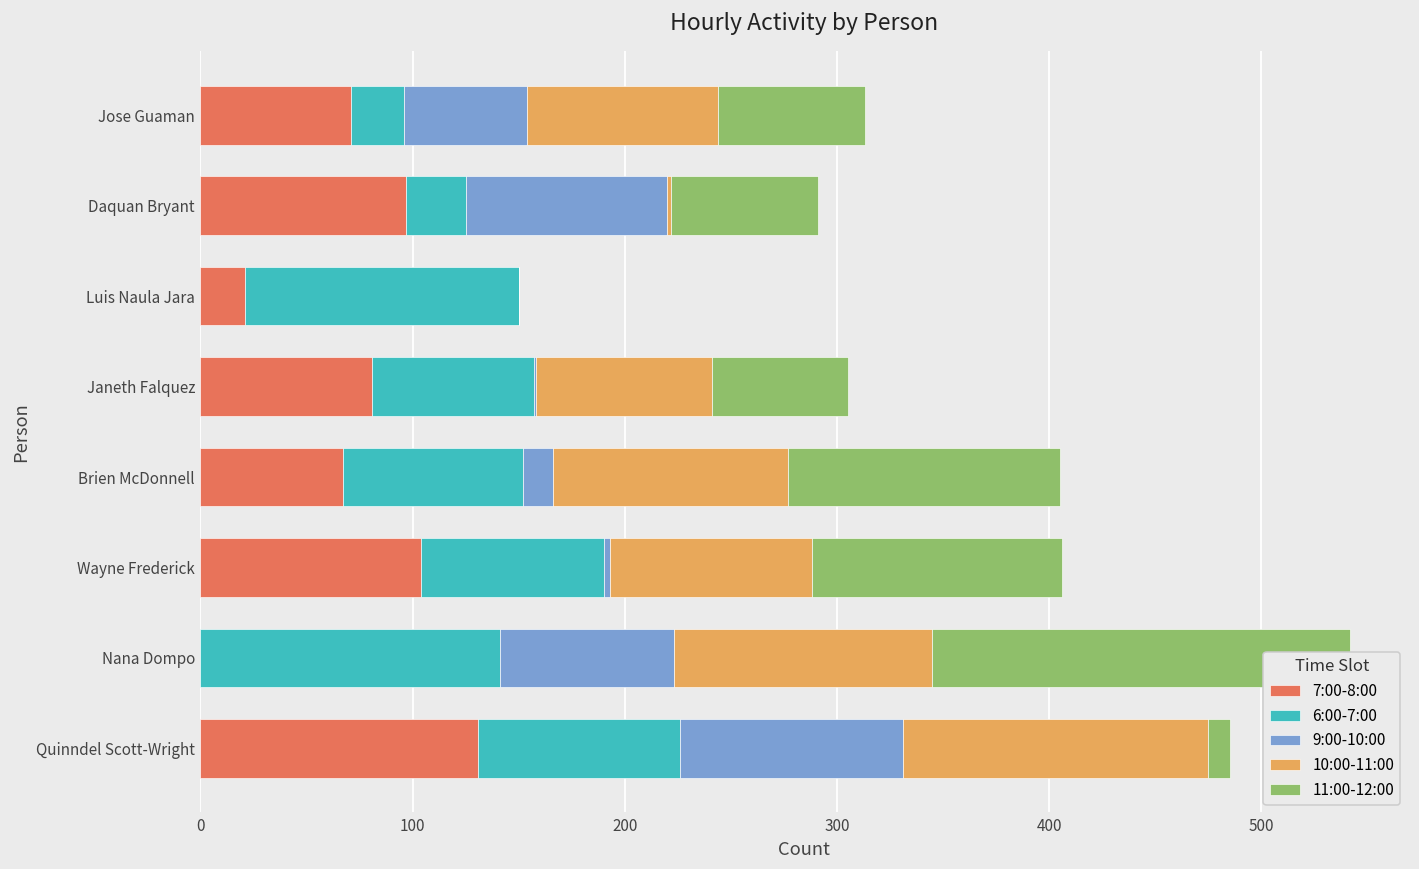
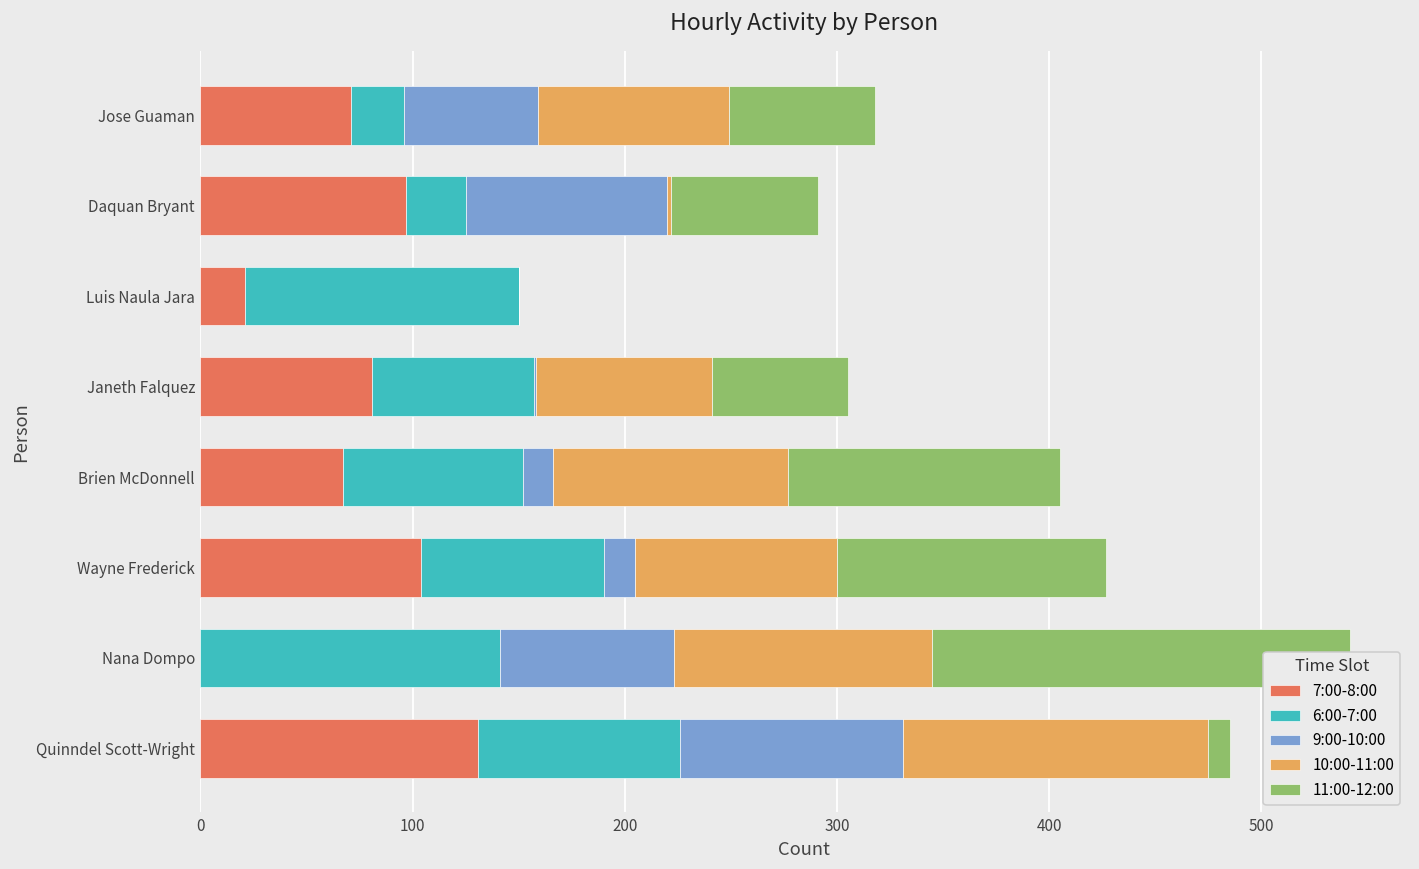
9:00-10:00, Jose Guaman: 58 -> 63
9:00-10:00, Wayne Frederick: 3 -> 15
11:00-12:00, Wayne Frederick: 118 -> 127
